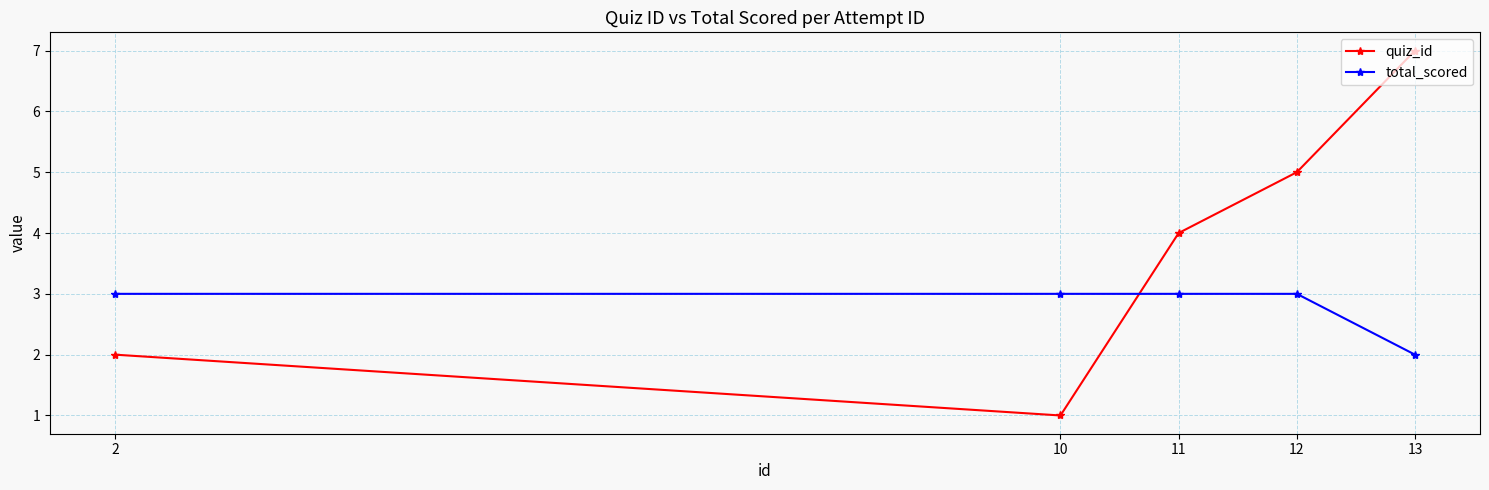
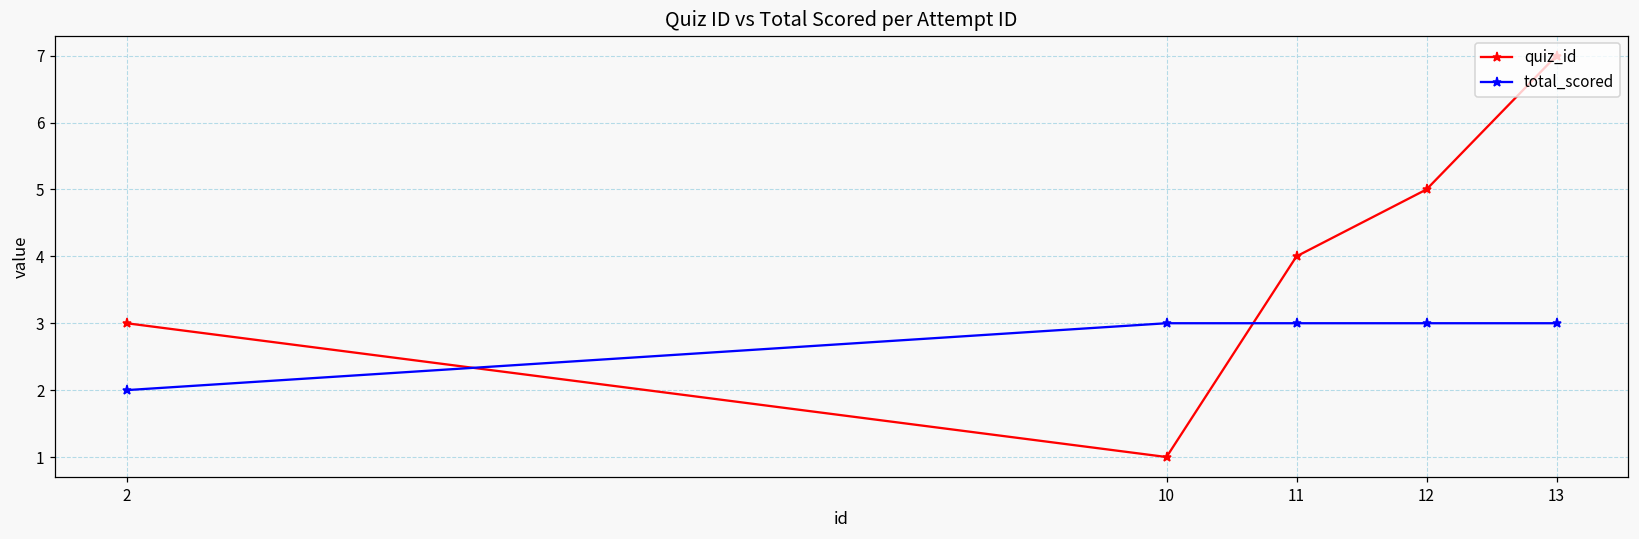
quiz_id, 2: 2 -> 3
total_scored, 2: 3 -> 2
total_scored, 13: 2 -> 3
